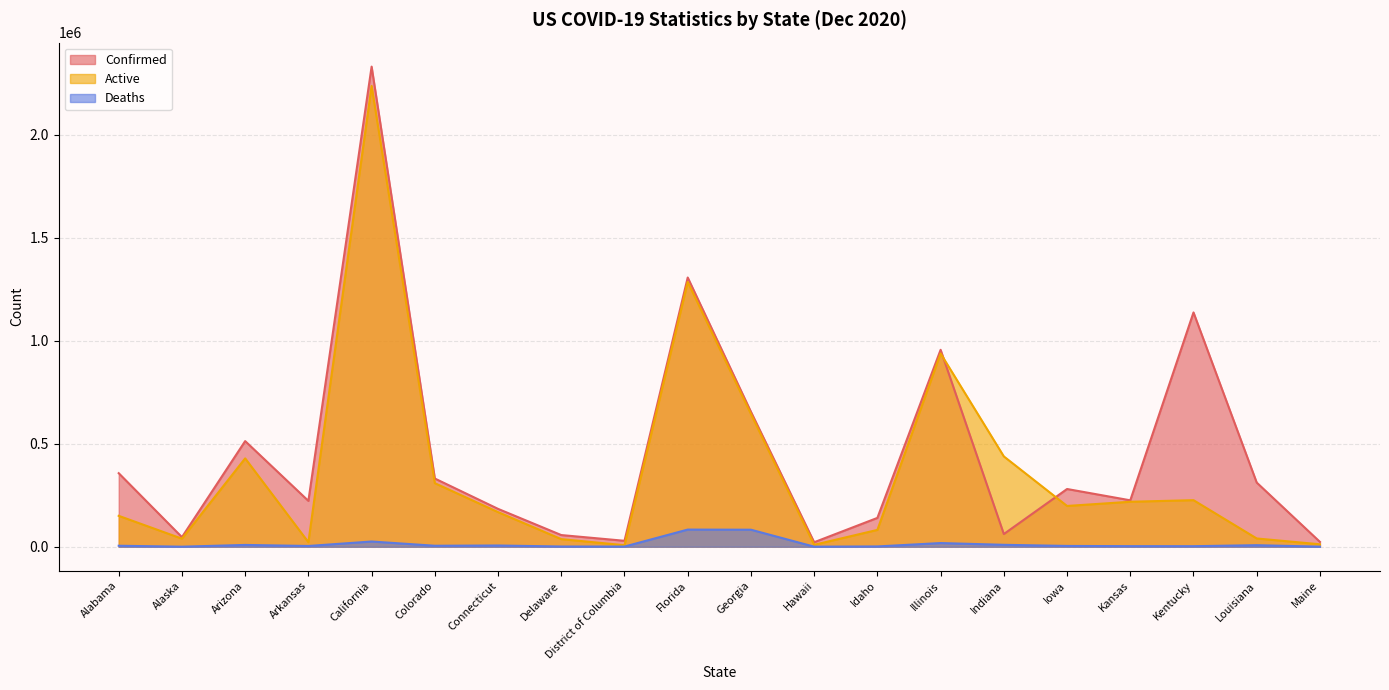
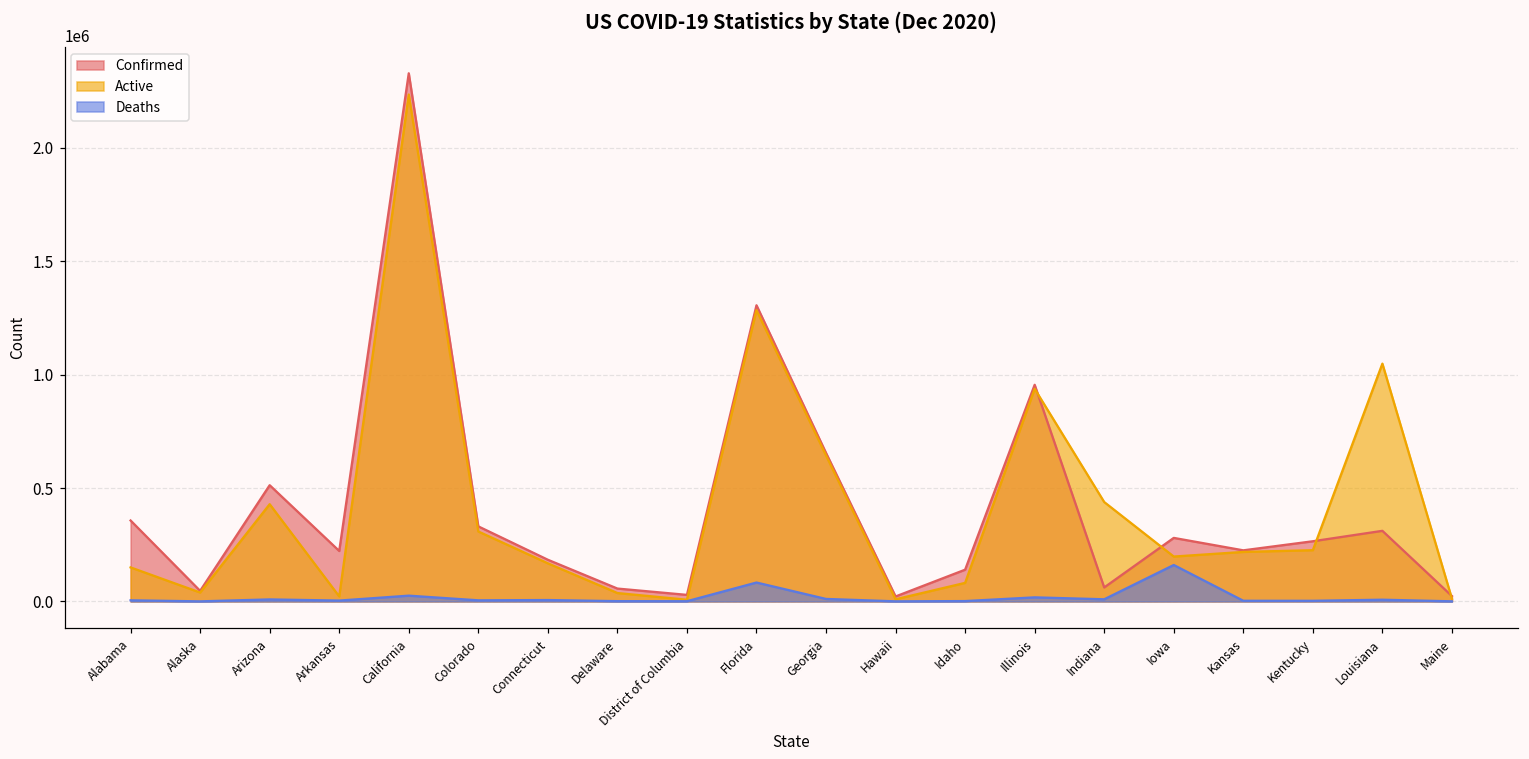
Deaths, Georgia: 80000 -> 10000
Deaths, Iowa: 0 -> 160000
Confirmed, Kentucky: 1140000 -> 270000
Active, Louisiana: 40000 -> 1050000
